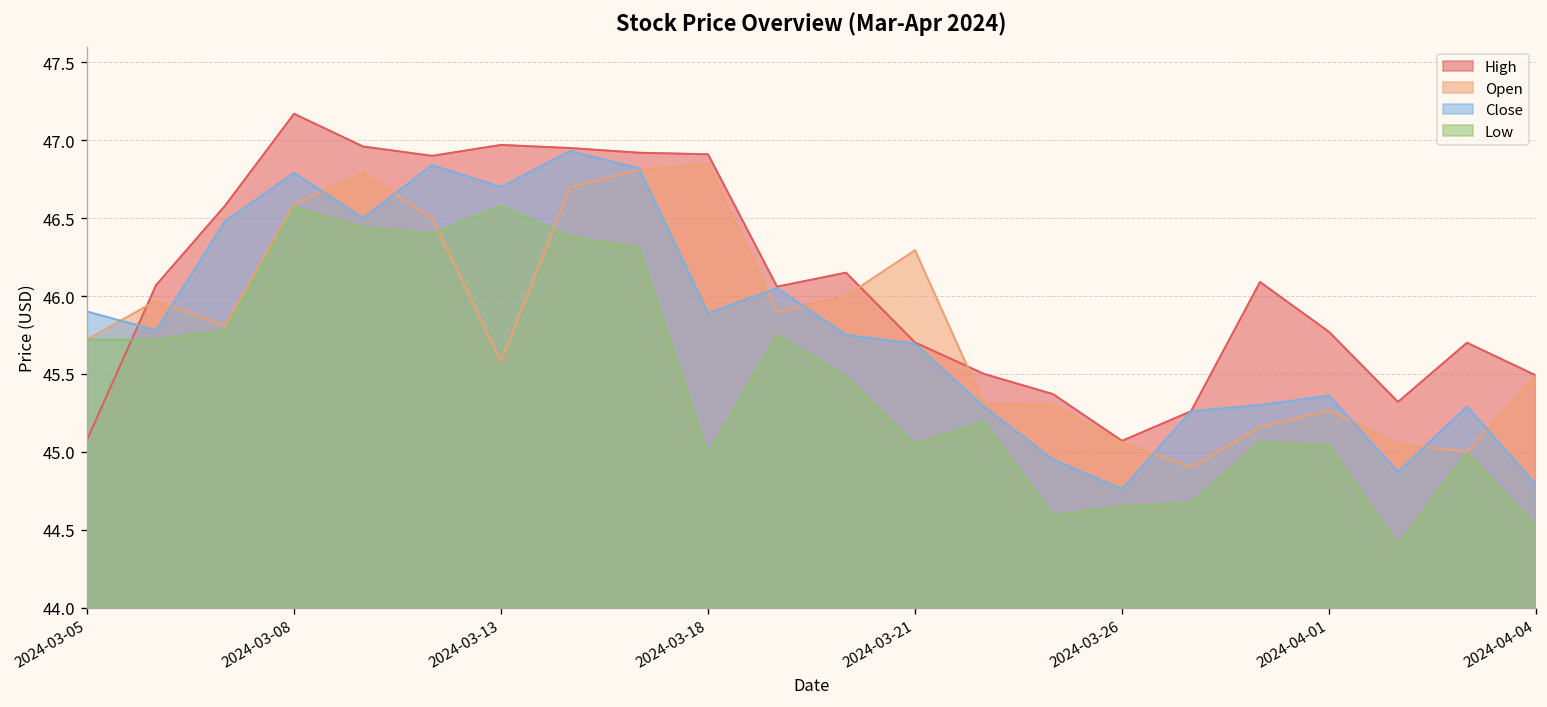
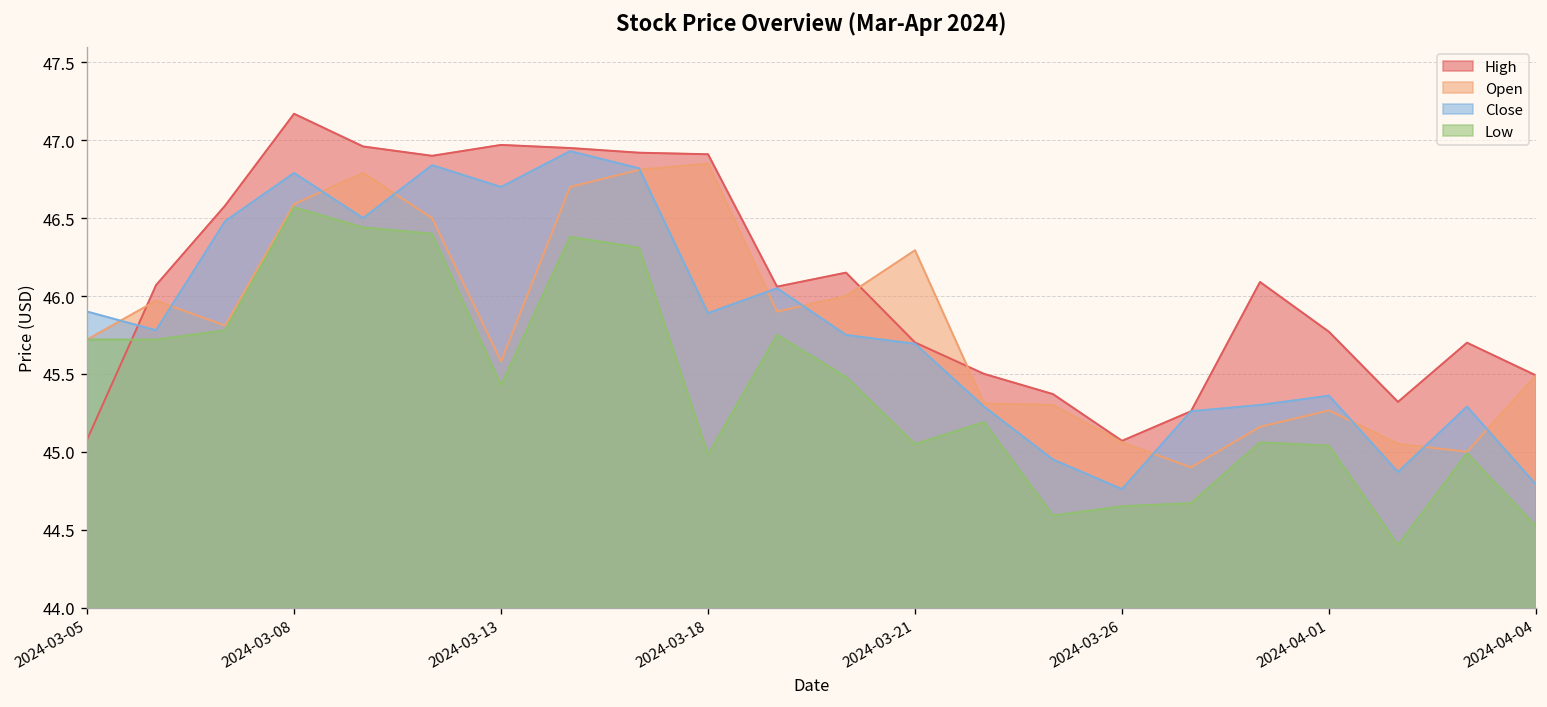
Low, 2024-03-13: 46.58 -> 45.43
